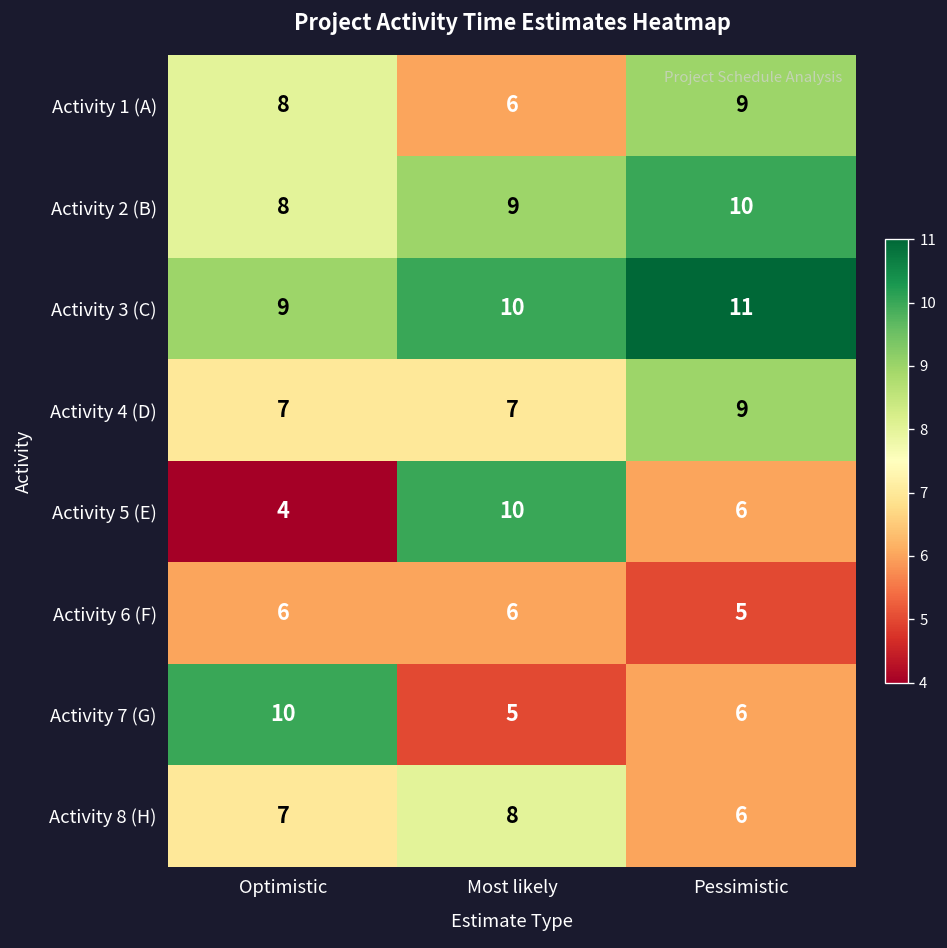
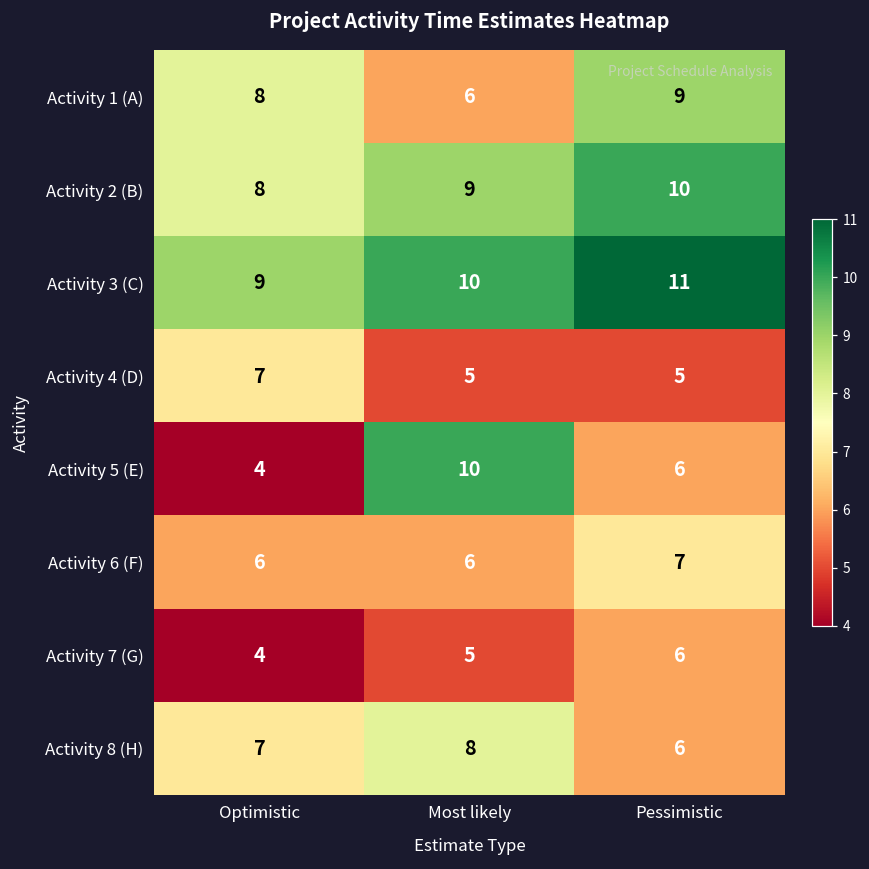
Activity 4 (D), Most likely: 7 -> 5
Activity 4 (D), Pessimistic: 9 -> 5
Activity 6 (F), Pessimistic: 5 -> 7
Activity 7 (G), Optimistic: 10 -> 4
